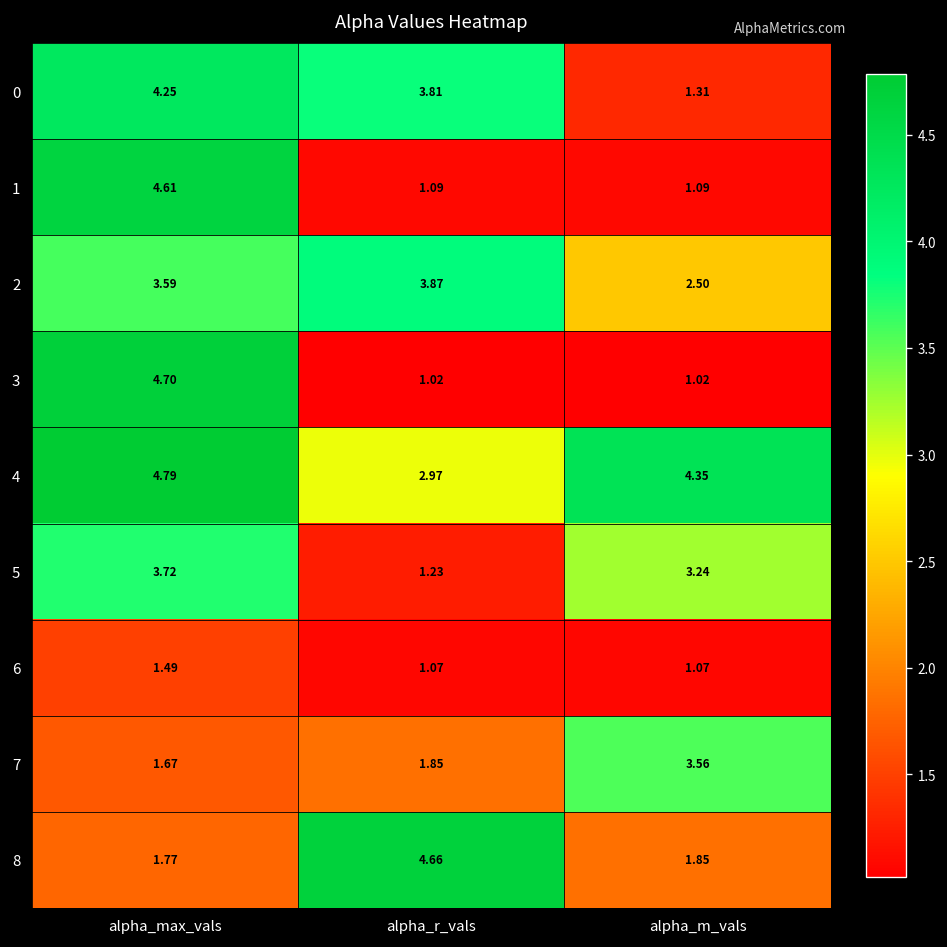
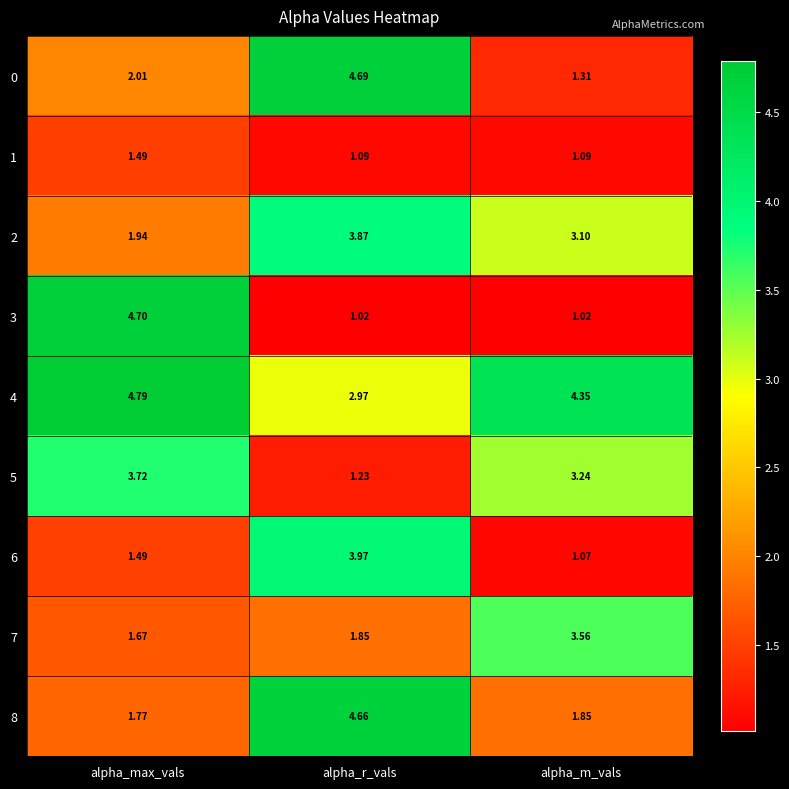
0, alpha_max_vals: 4.25 -> 2.01
0, alpha_r_vals: 3.81 -> 4.69
1, alpha_max_vals: 4.61 -> 1.49
2, alpha_max_vals: 3.59 -> 1.94
2, alpha_m_vals: 2.50 -> 3.10
6, alpha_r_vals: 1.07 -> 3.97
